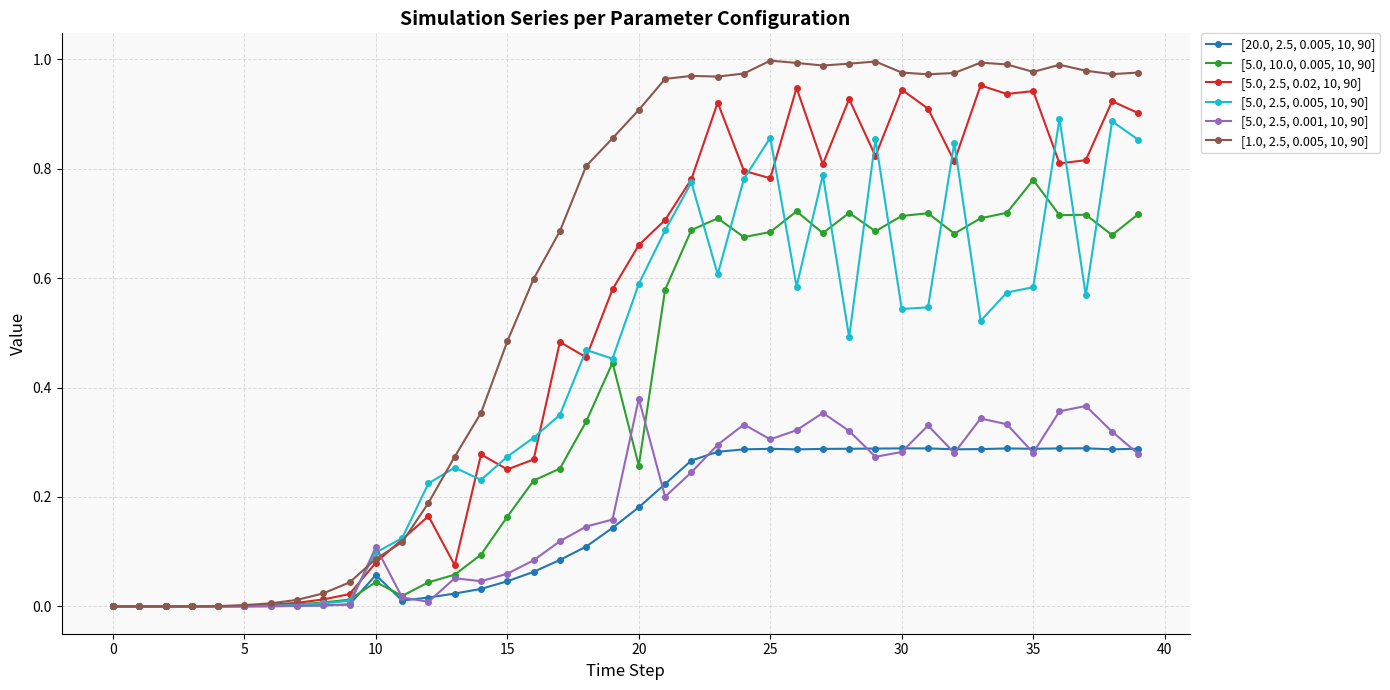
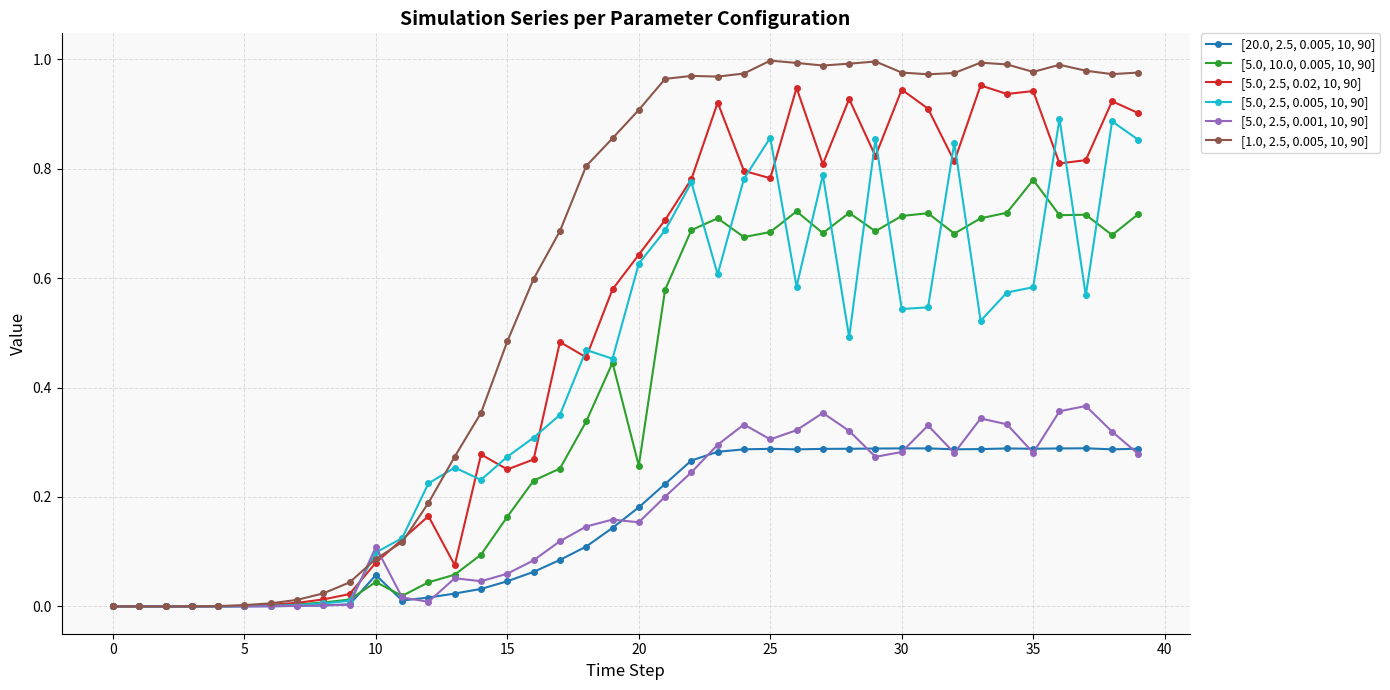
[5.0, 2.5, 0.02, 10, 90], 20: 0.66 -> 0.64
[5.0, 2.5, 0.005, 10, 90], 20: 0.59 -> 0.63
[5.0, 2.5, 0.001, 10, 90], 20: 0.38 -> 0.15
